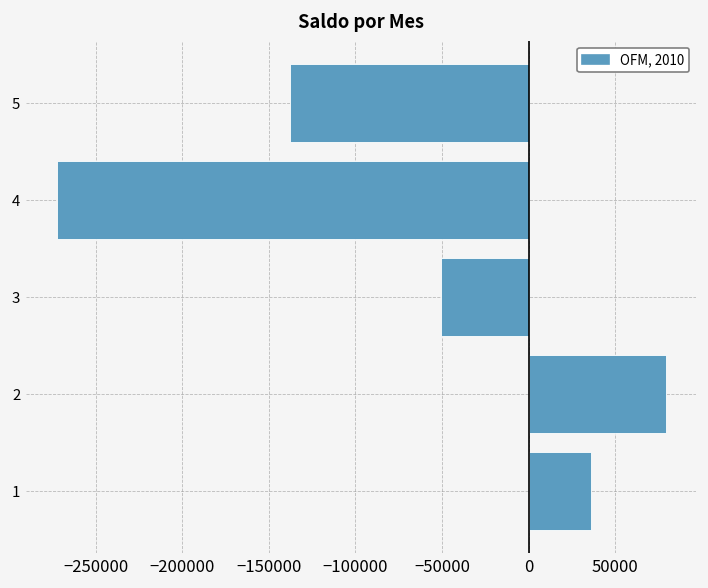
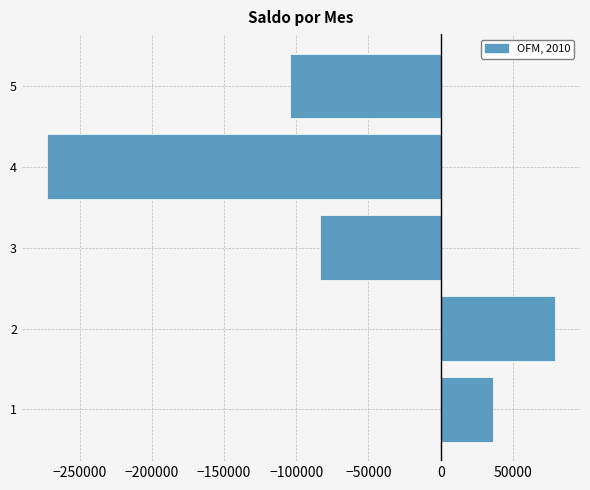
5: -138000 -> -104000
3: -50000 -> -84000
